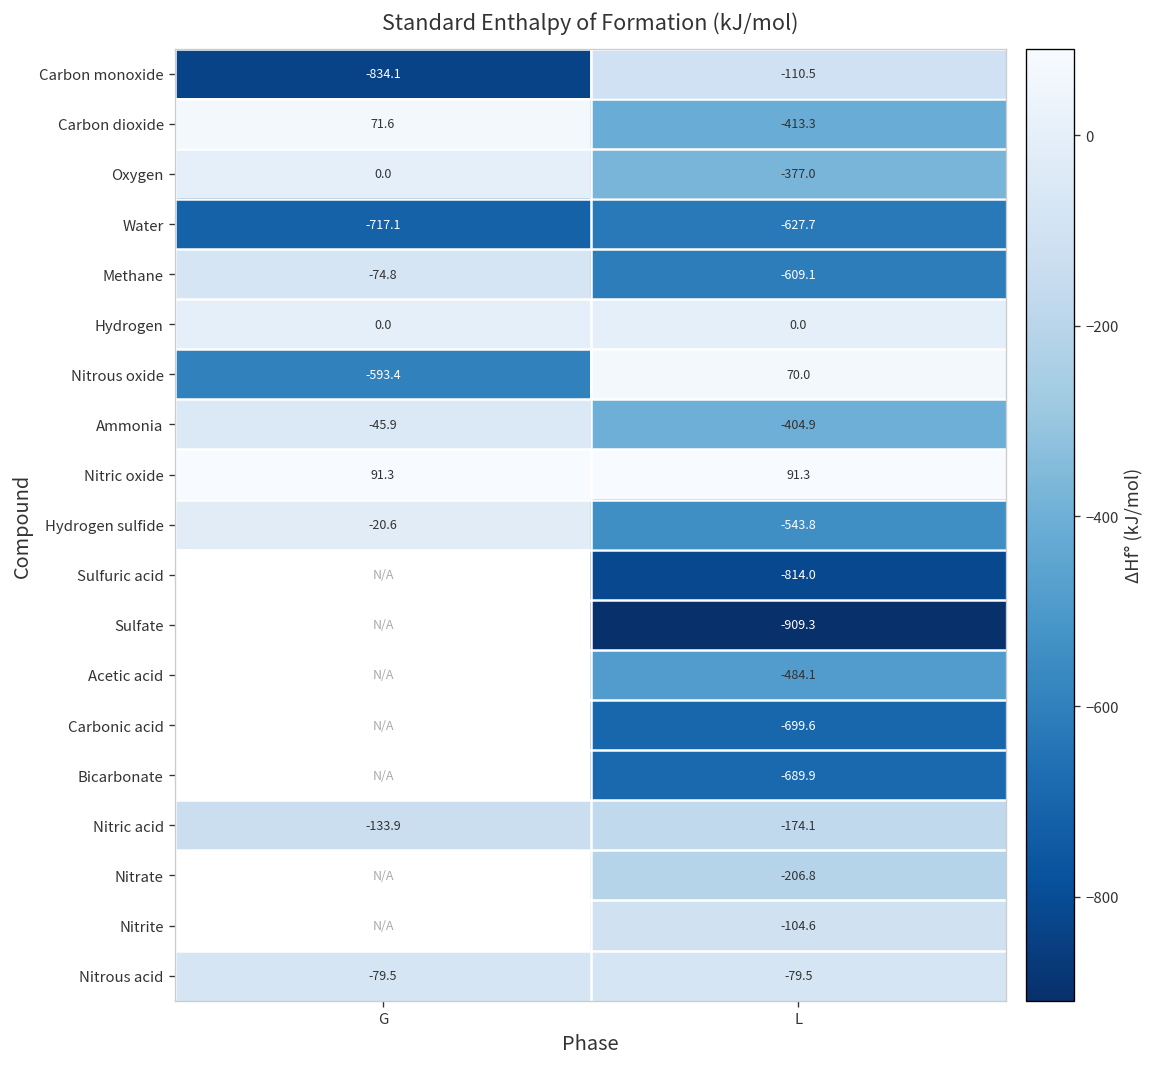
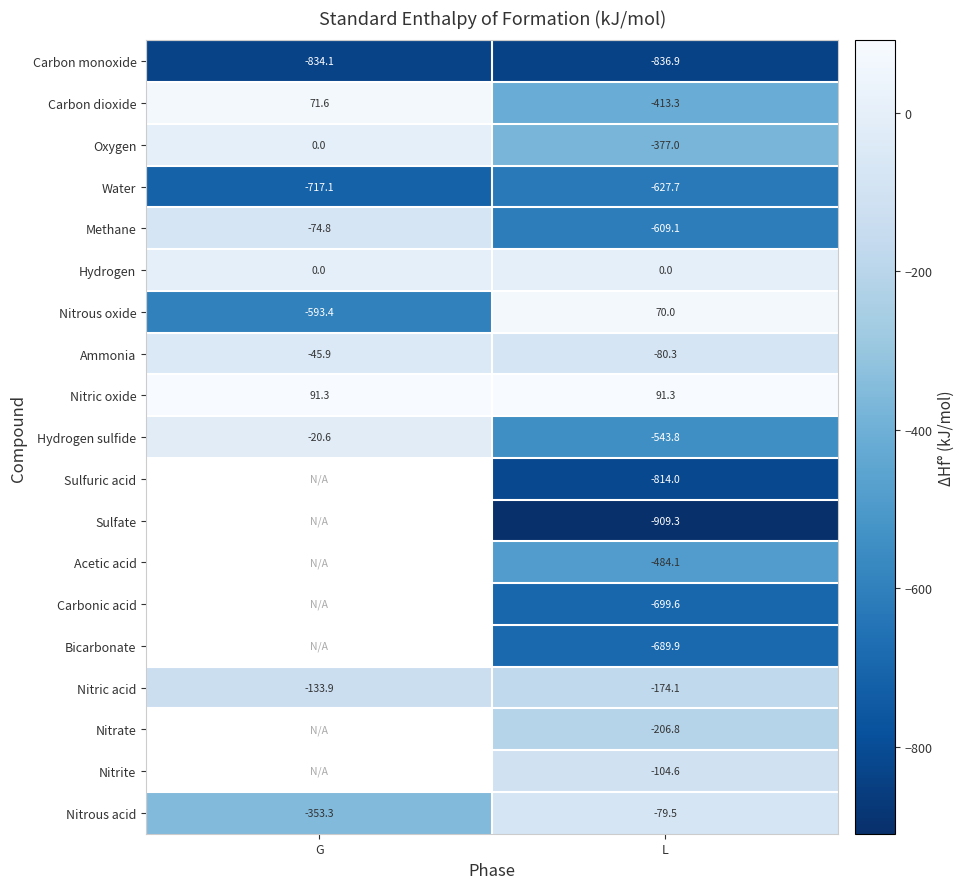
Carbon monoxide, L: -110.5 -> -836.9
Ammonia, L: -404.9 -> -80.3
Nitrous acid, G: -79.5 -> -353.3
